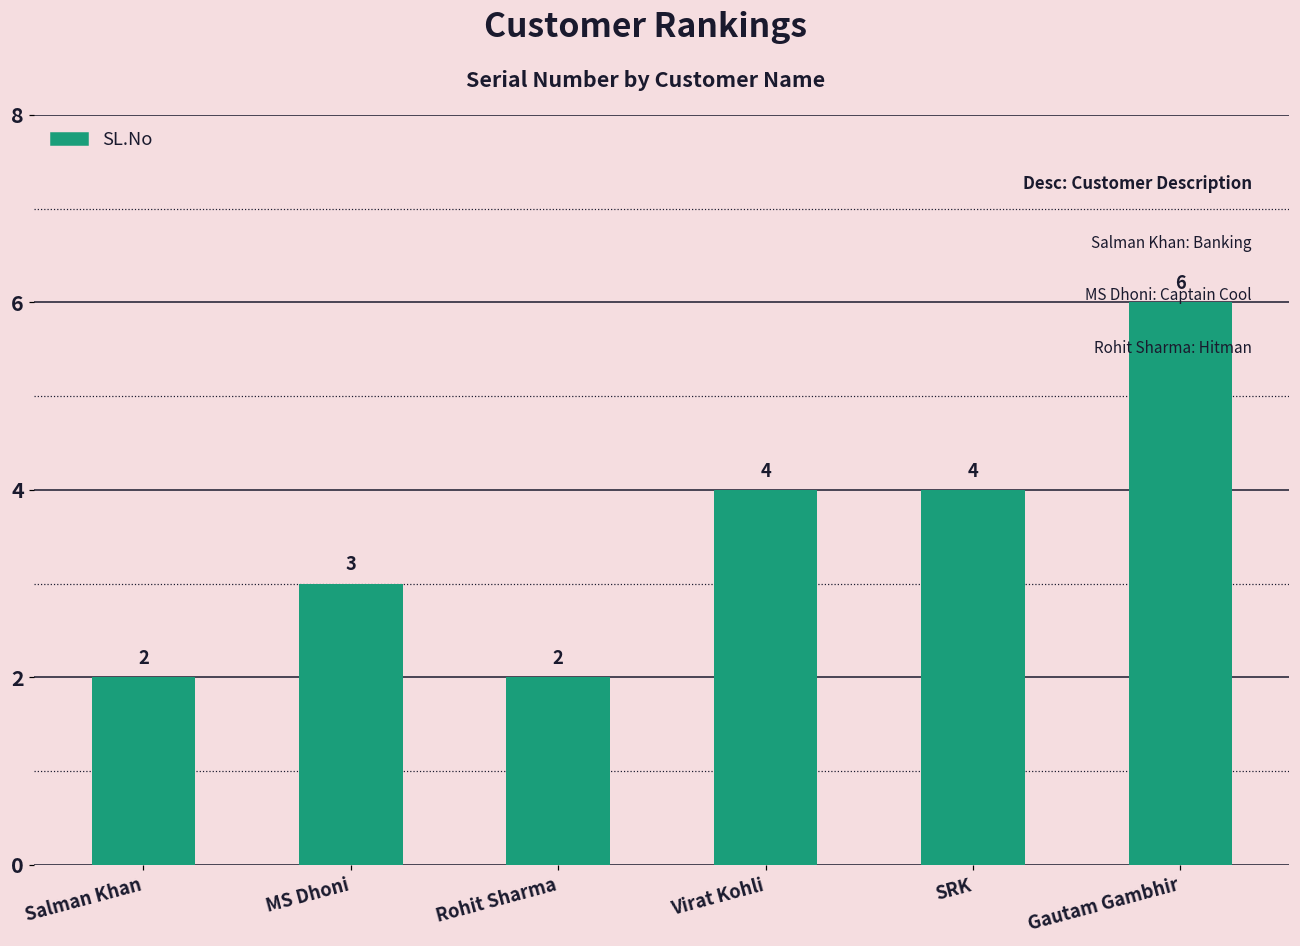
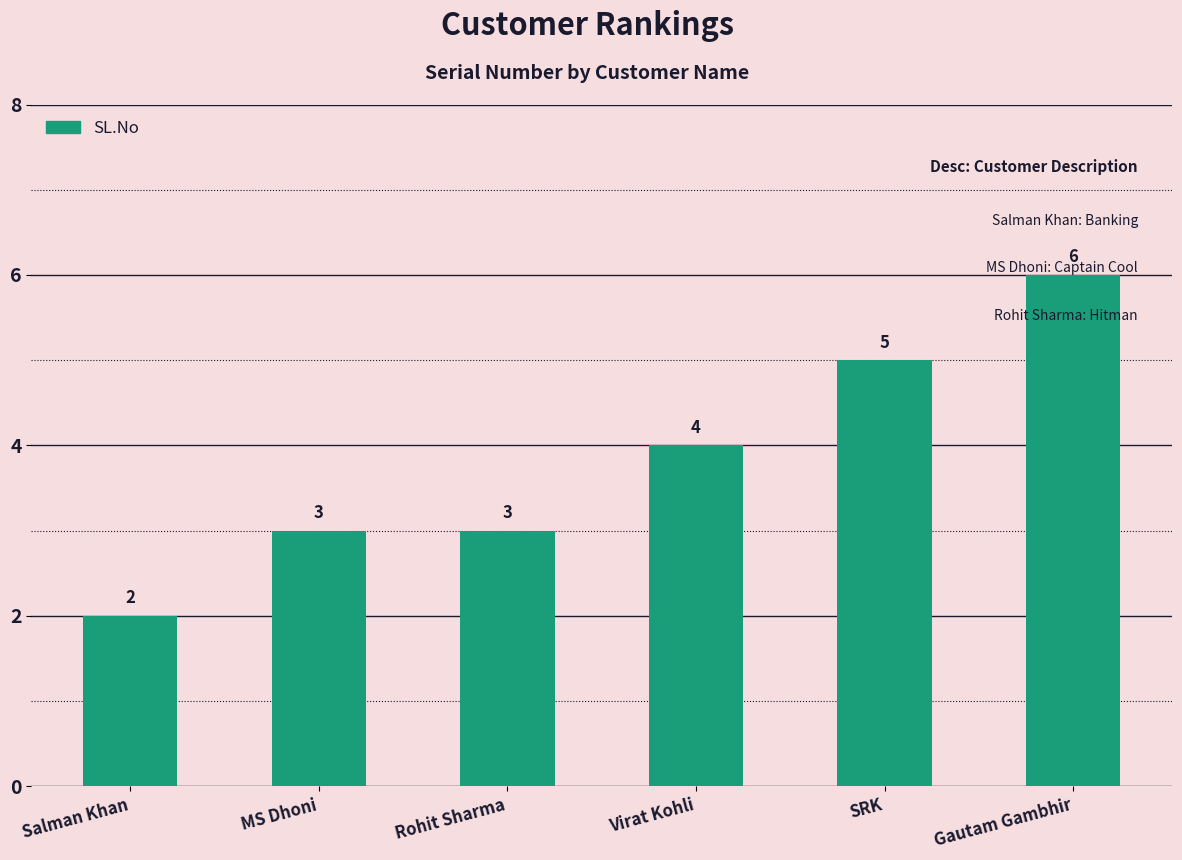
Rohit Sharma: 2 -> 3
SRK: 4 -> 5
